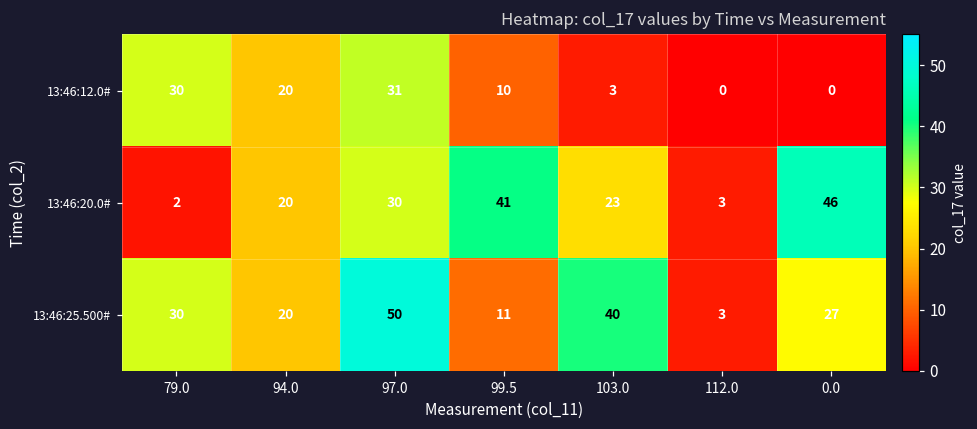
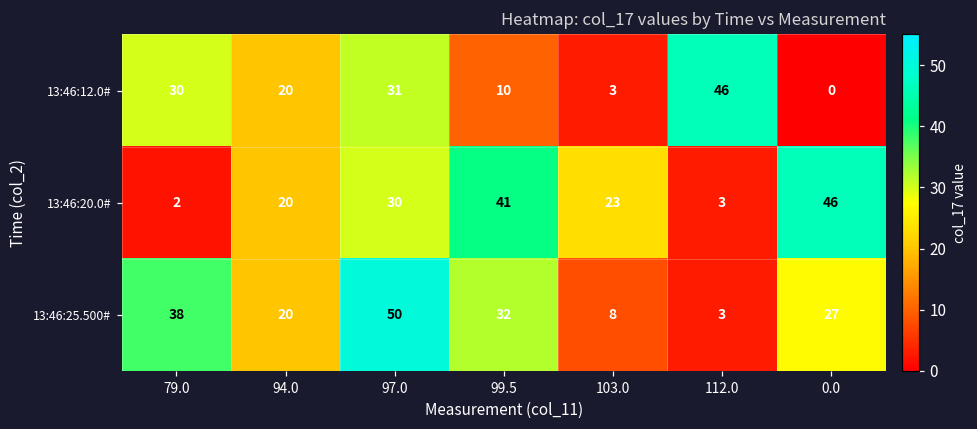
13:46:12.0#, 112.0: 0 -> 46
13:46:25.500#, 79.0: 30 -> 38
13:46:25.500#, 99.5: 11 -> 32
13:46:25.500#, 103.0: 40 -> 8
